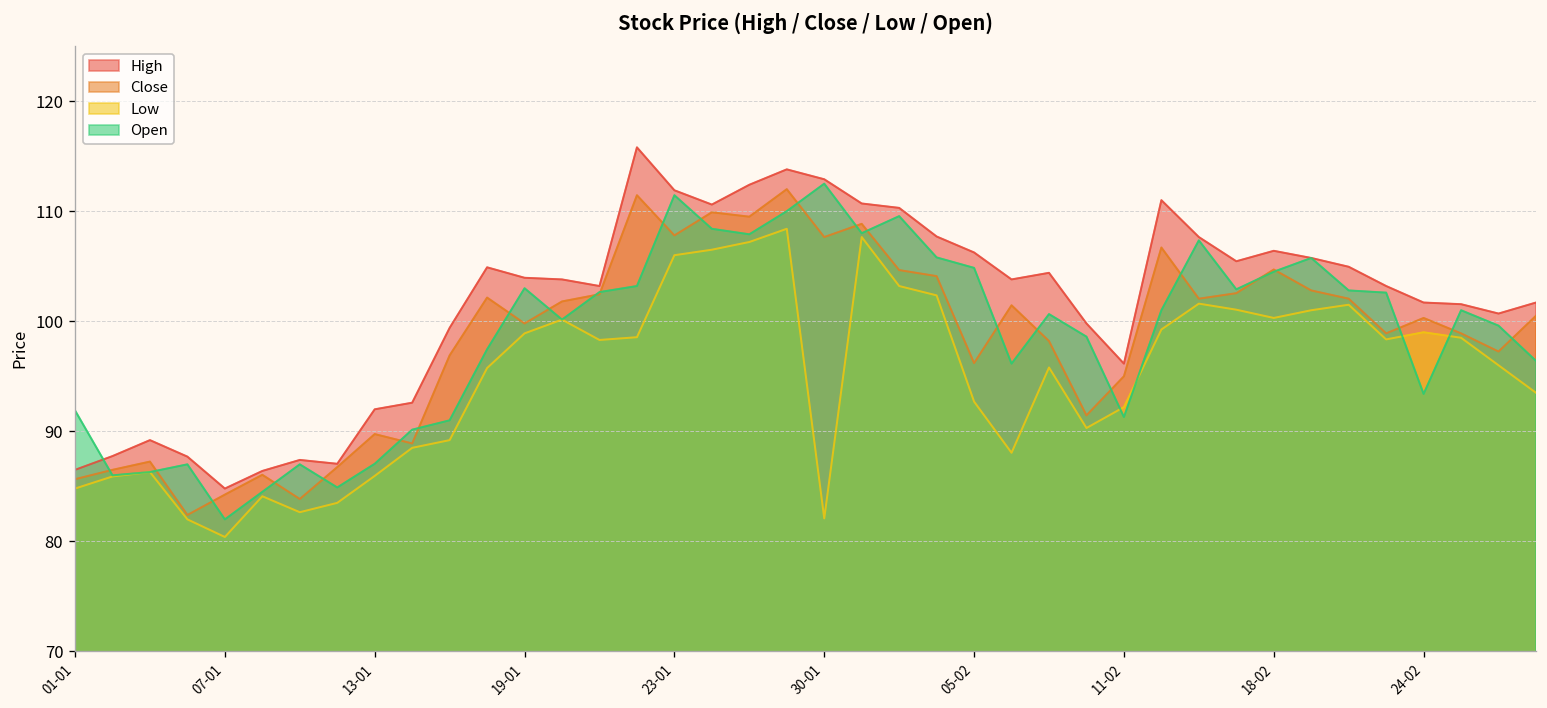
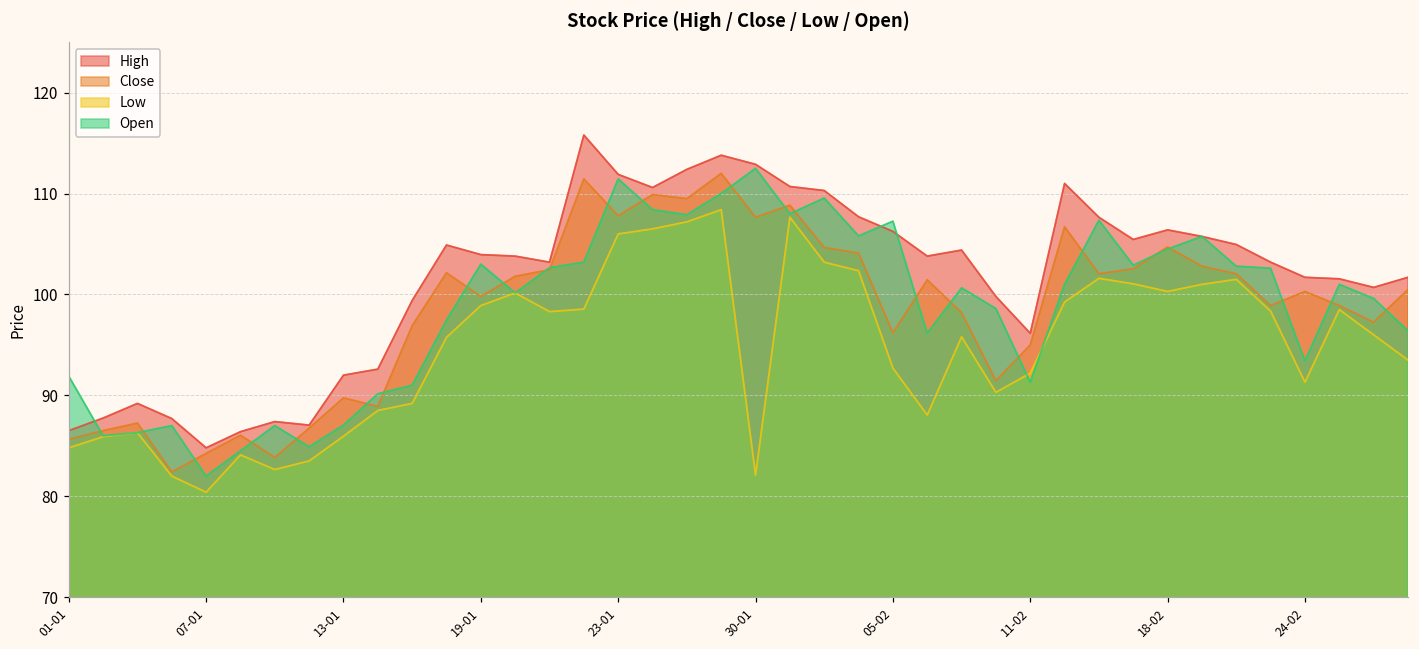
Open, 05-02: 105 -> 107
Low, 24-02: 99 -> 91
